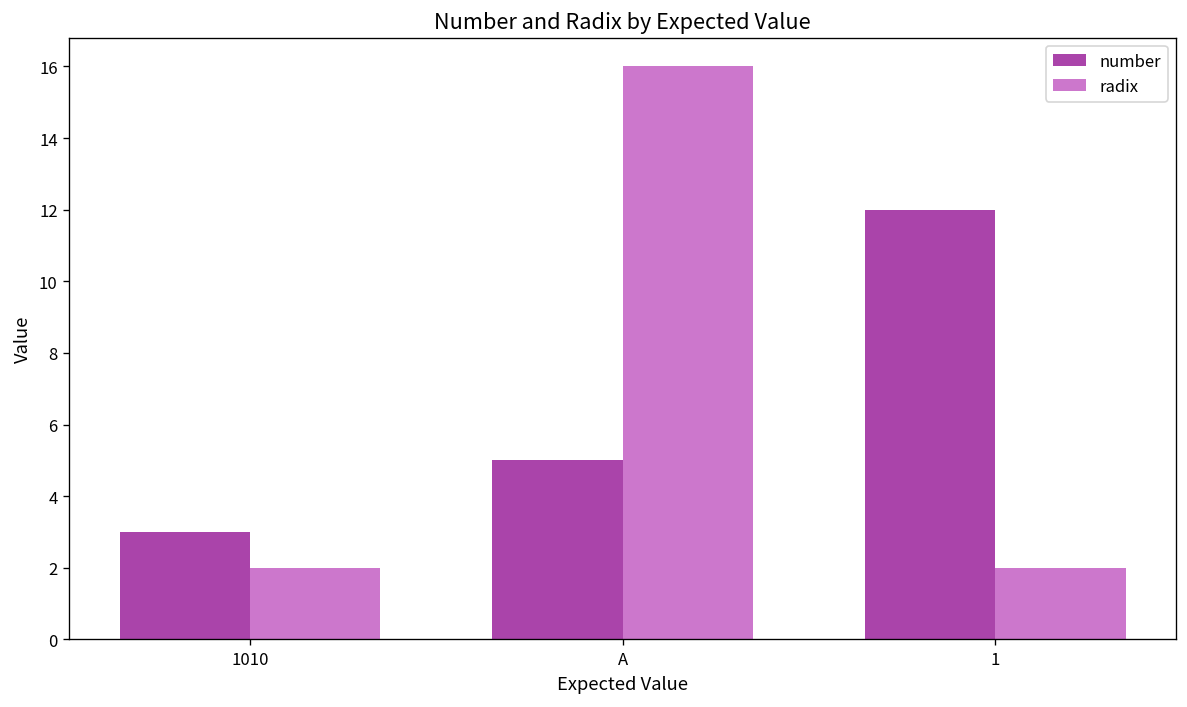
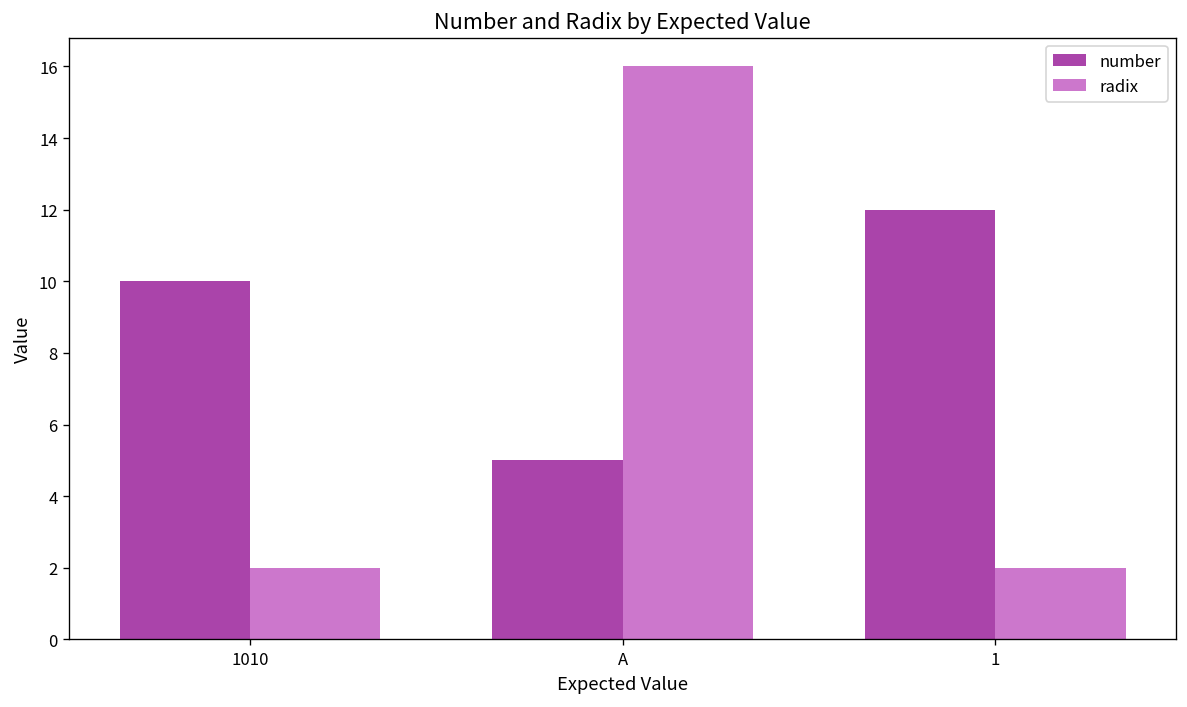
number, 1010: 3 -> 10
